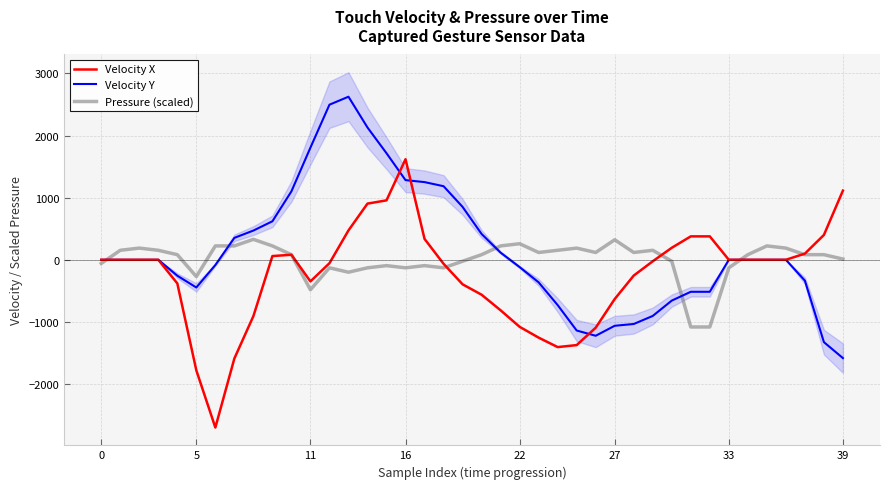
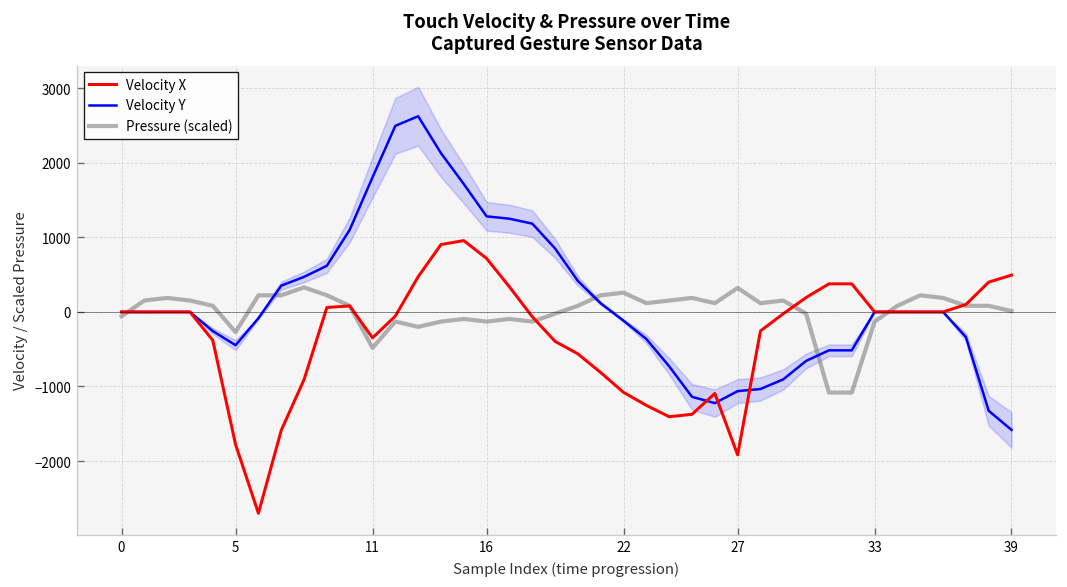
Velocity X, 16: 1600 -> 700
Velocity X, 27: -600 -> -1900
Velocity X, 39: 1100 -> 500
